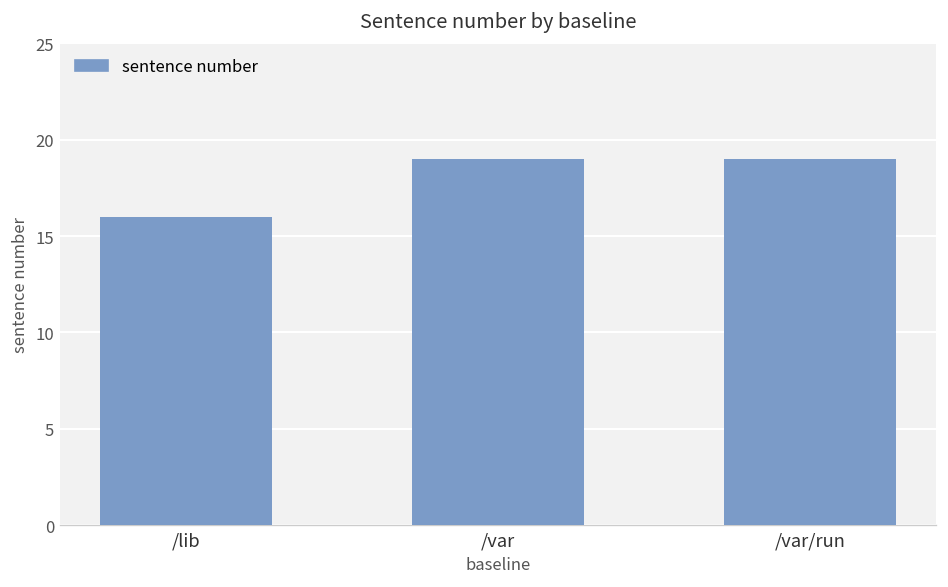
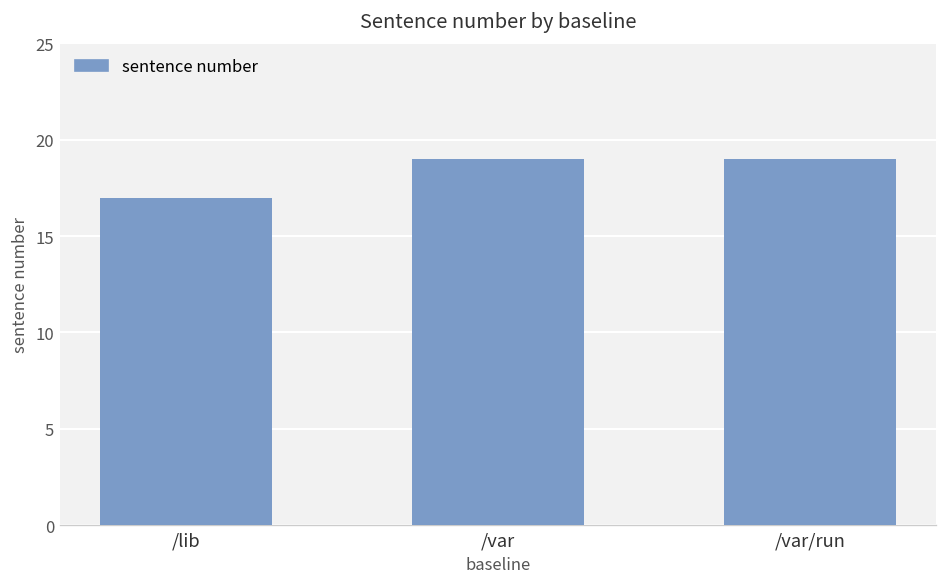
/lib: 16 -> 17
